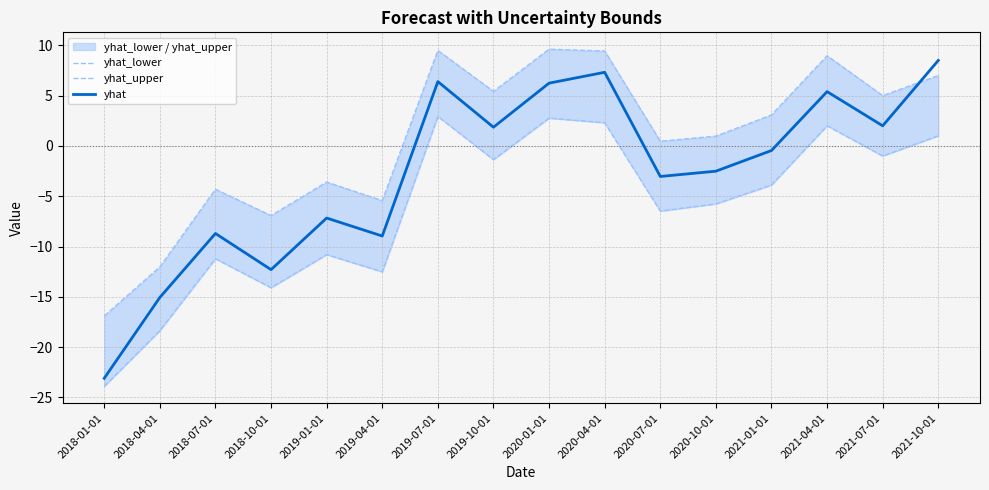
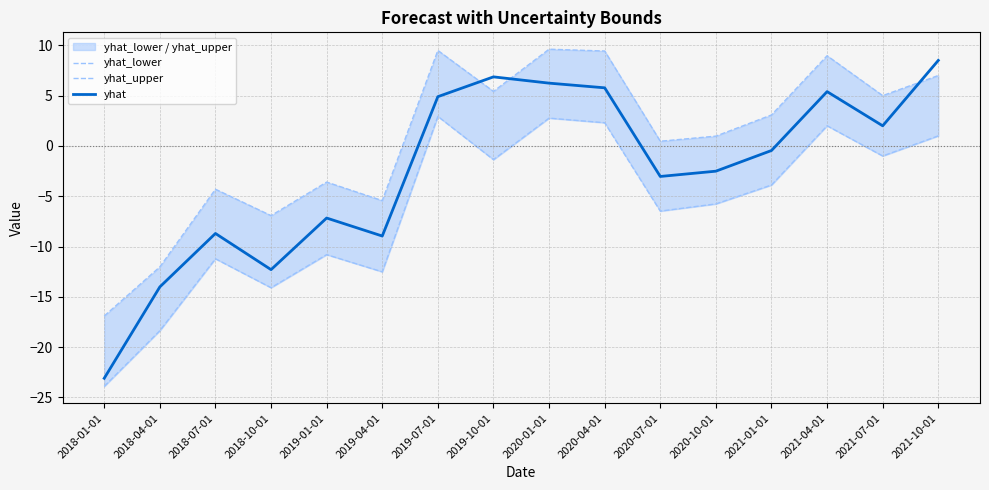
yhat, 2018-04-01: -15.1 -> -14.0
yhat, 2019-07-01: 6.4 -> 4.9
yhat, 2019-10-01: 1.9 -> 6.9
yhat, 2020-04-01: 7.3 -> 5.8
